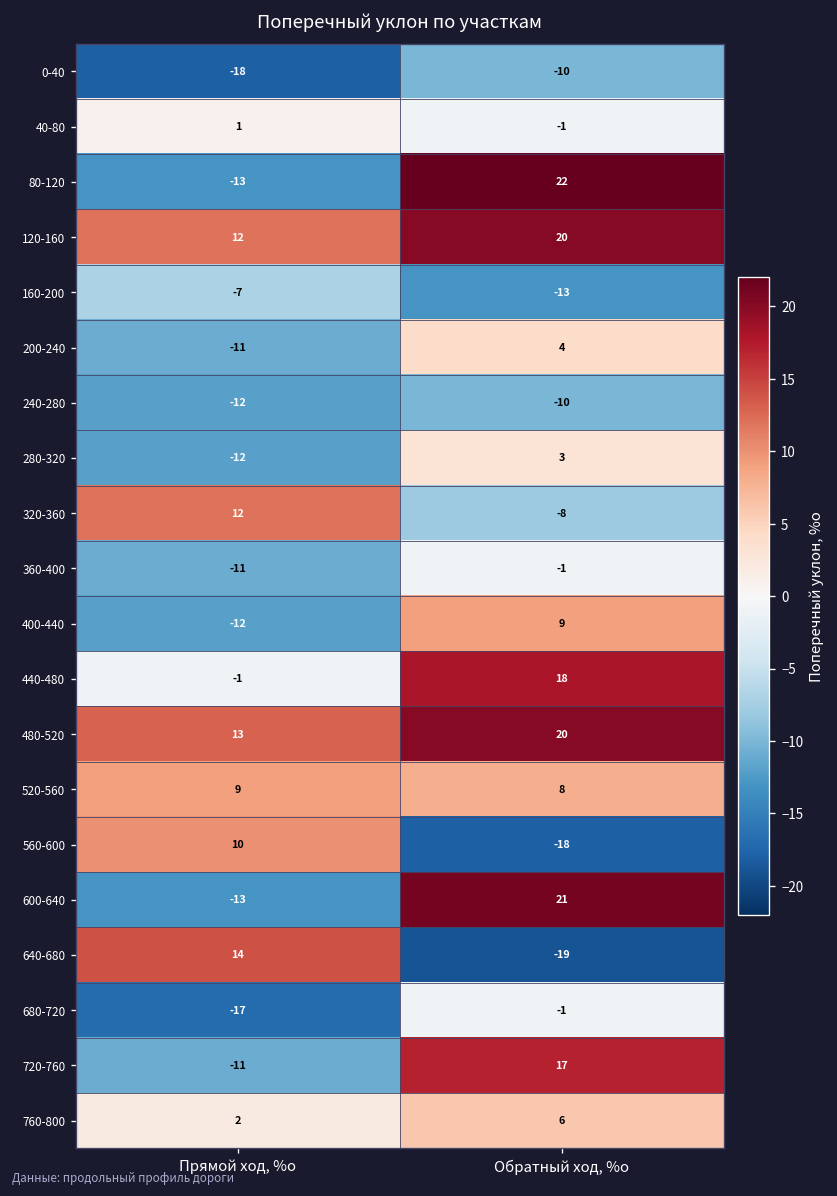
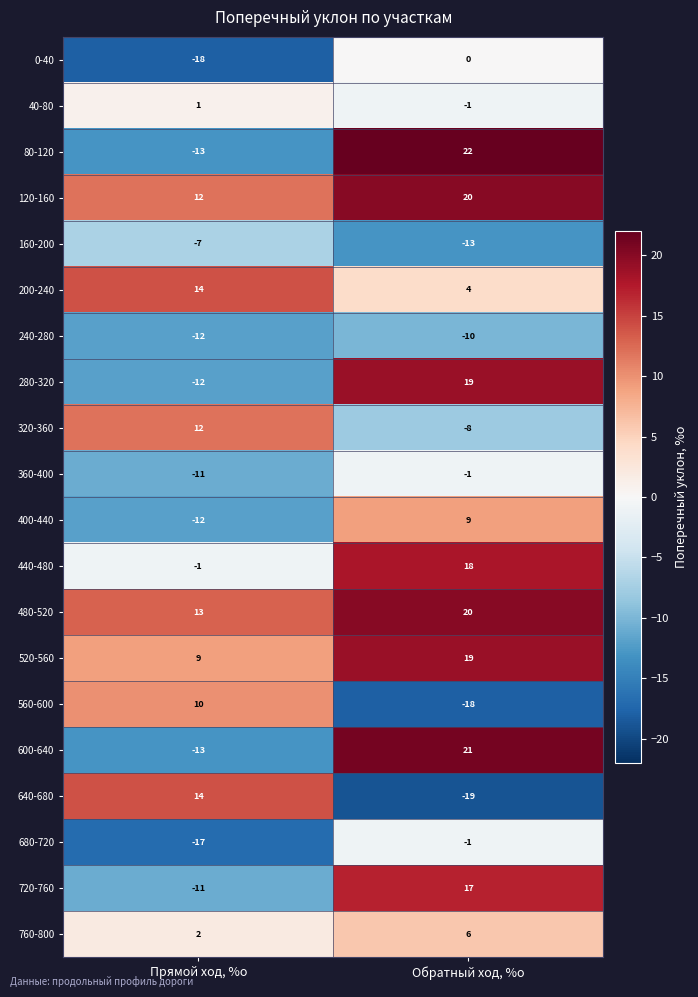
0-40, Обратный ход, %о: -10 -> 0
200-240, Прямой ход, %о: -11 -> 14
280-320, Обратный ход, %о: 3 -> 19
520-560, Обратный ход, %о: 8 -> 19
